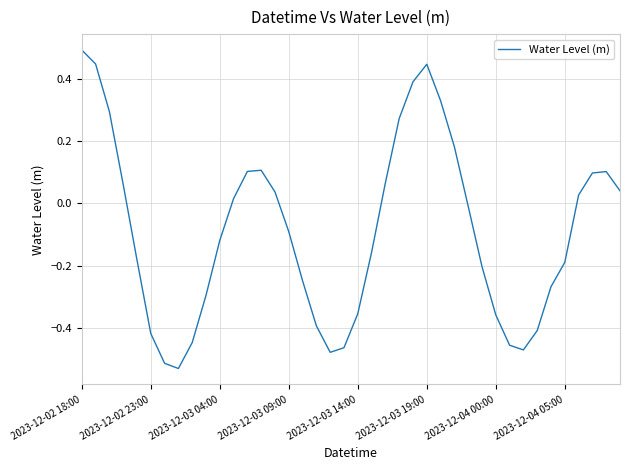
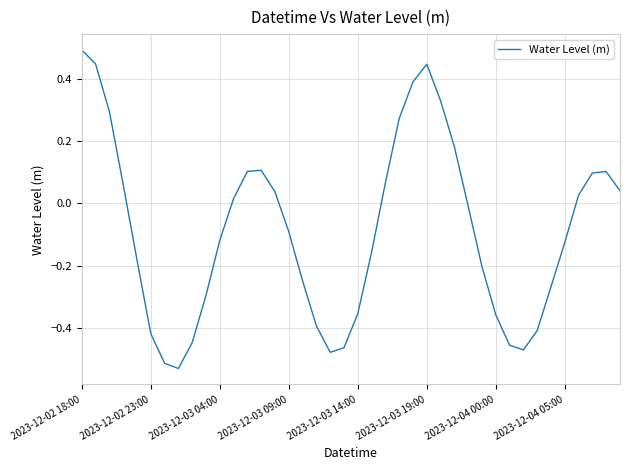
2023-12-04 05:00: -0.19 -> -0.13
